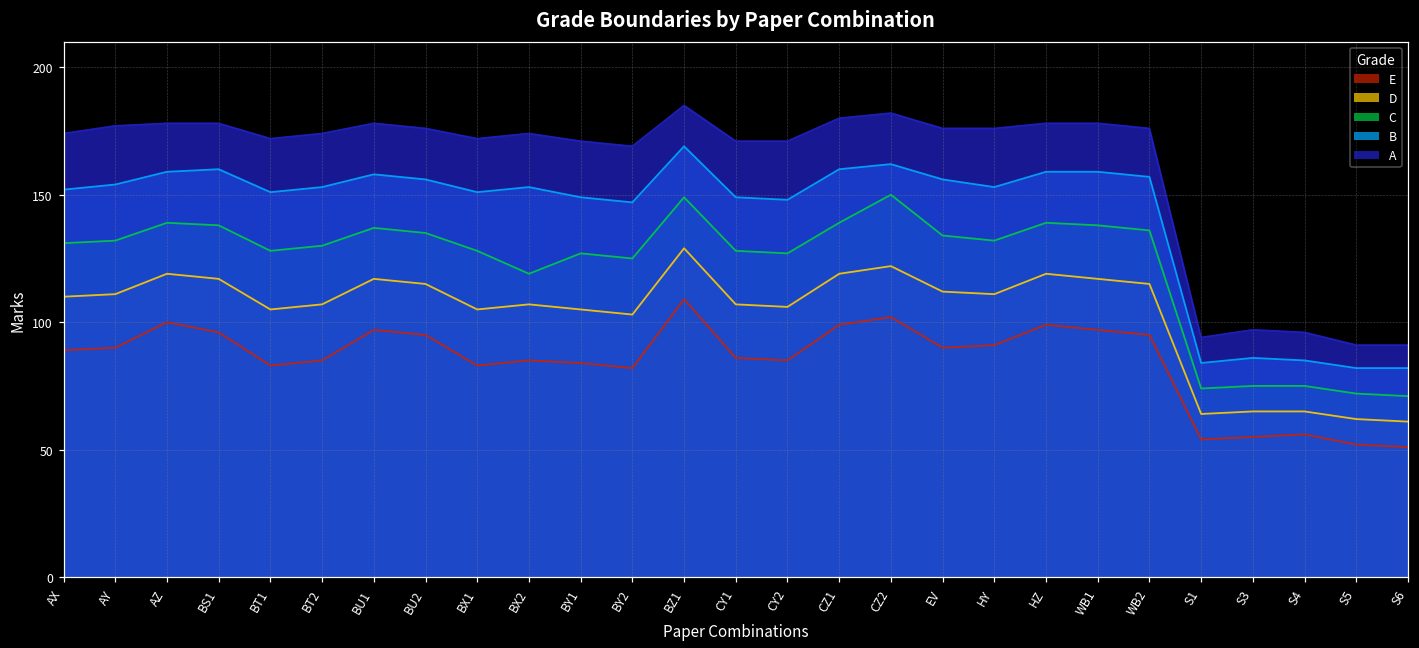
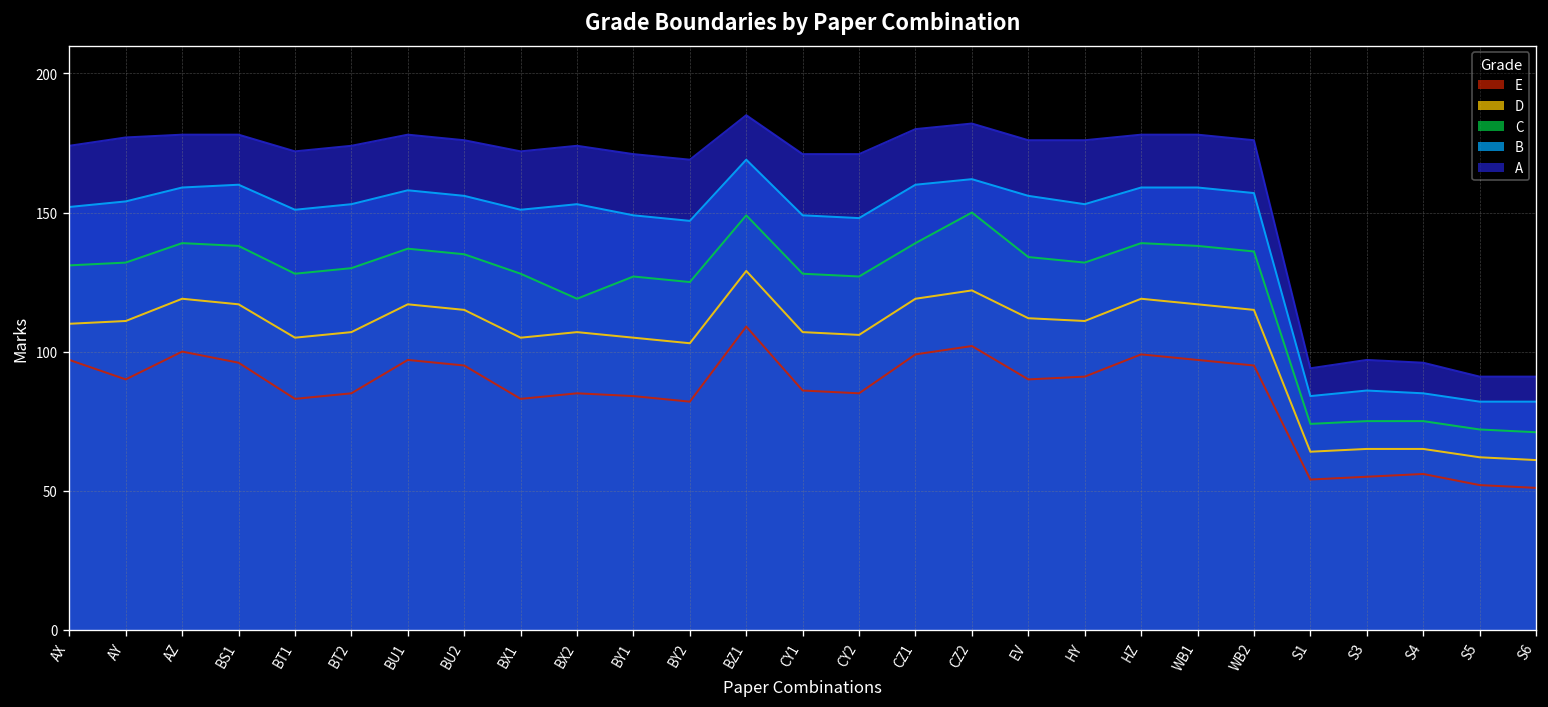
E, AX: 89 -> 97
